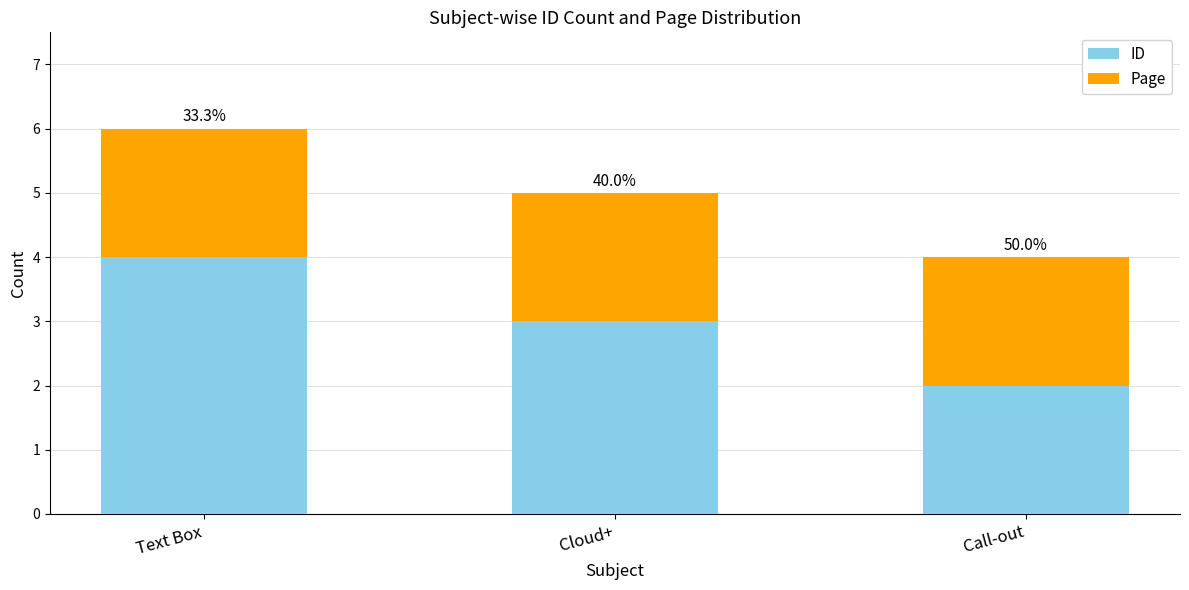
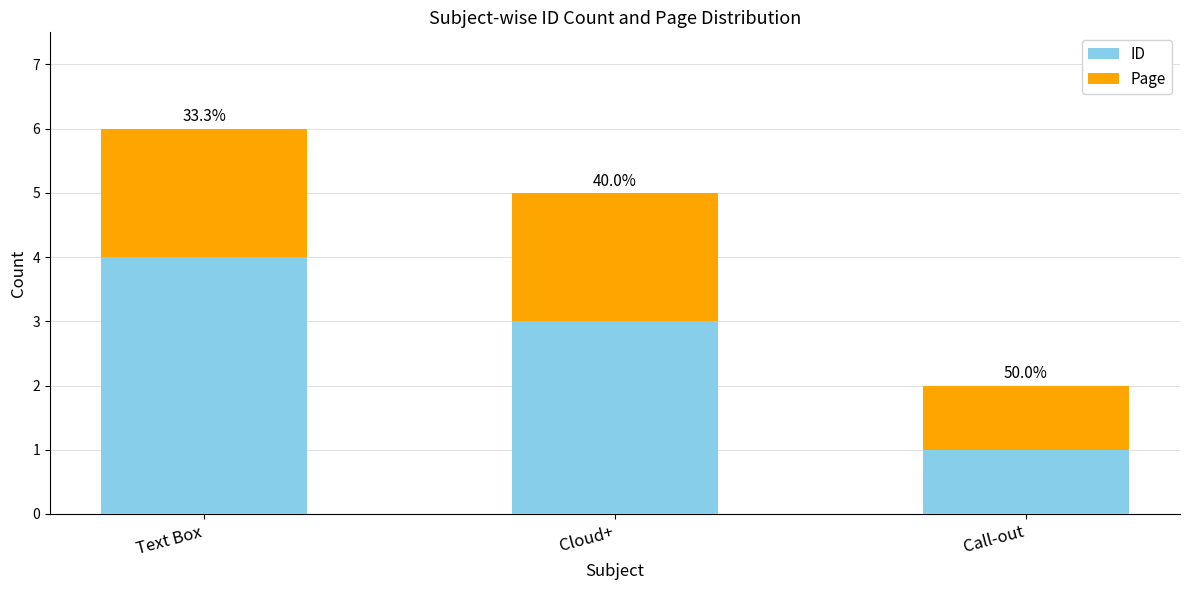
ID, Call-out: 2 -> 1
Page, Call-out: 2 -> 1
